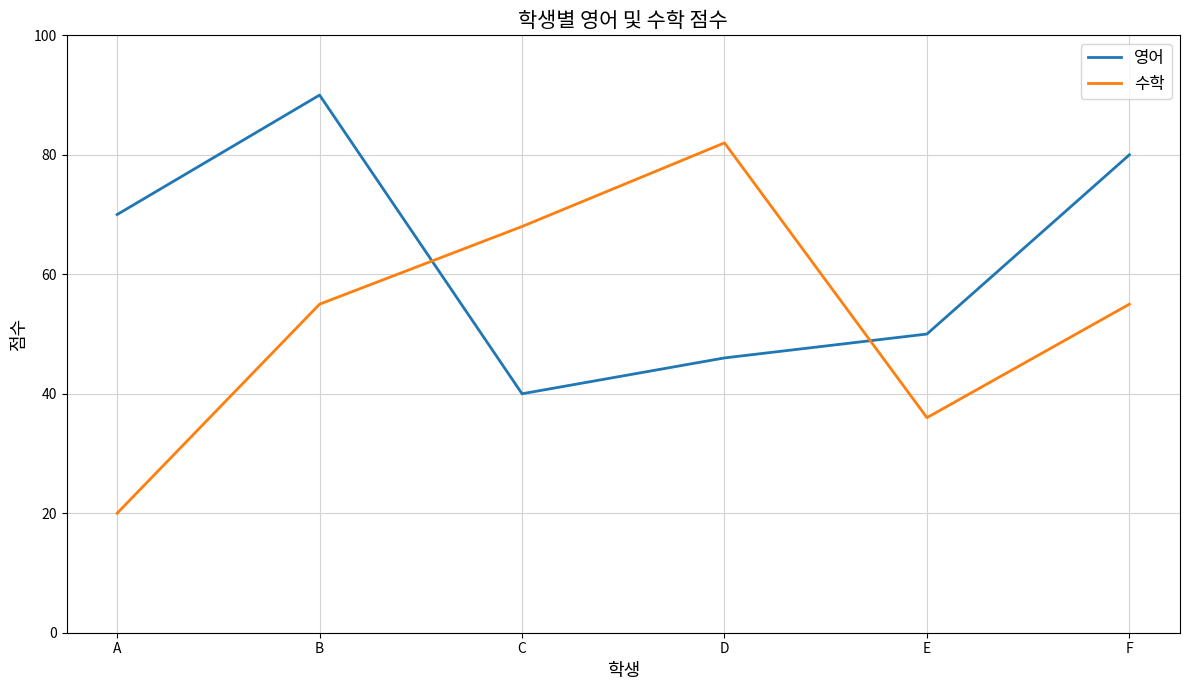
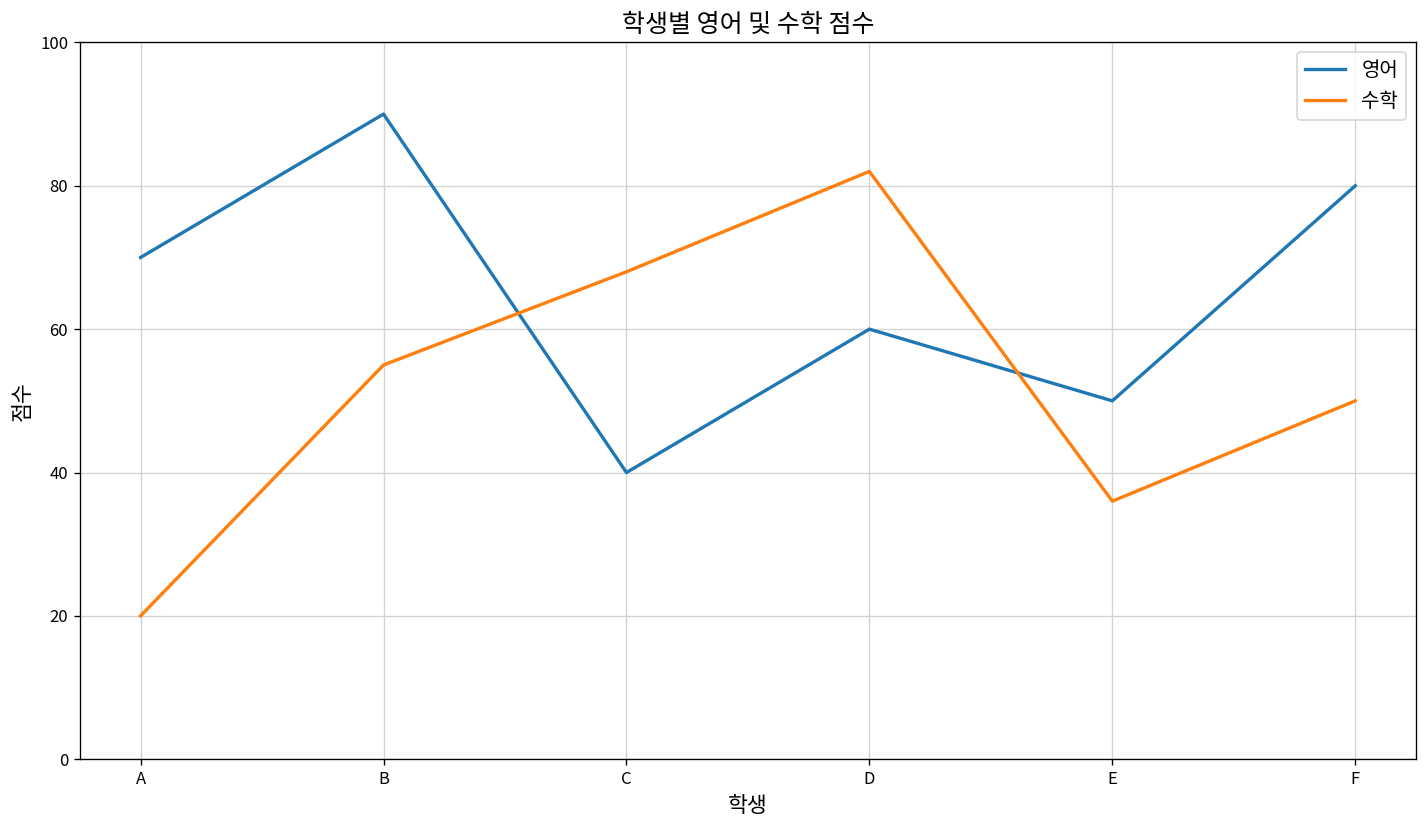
영어, D: 46 -> 60
수학, F: 55 -> 50
